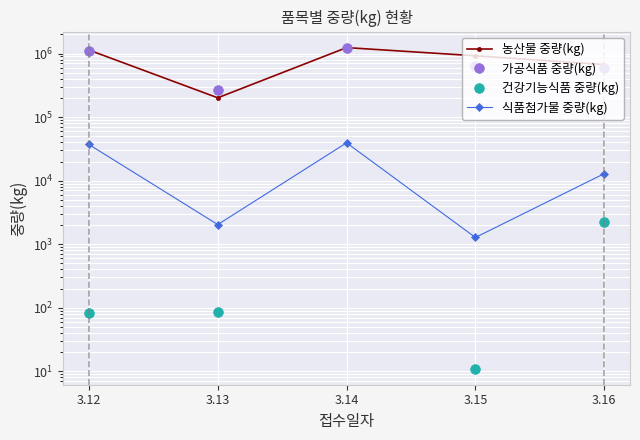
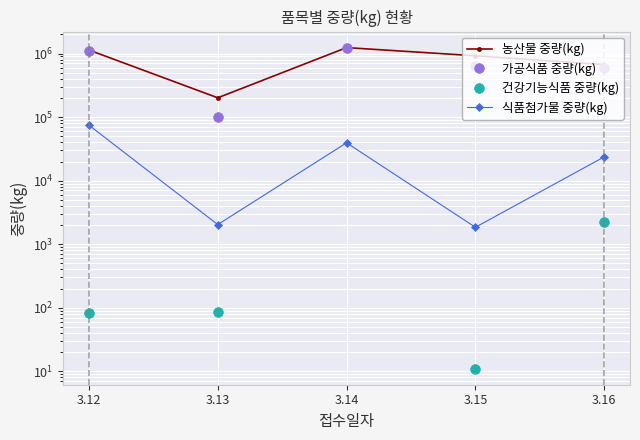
식품첨가물 중량(kg), 3.12: 40000 -> 70000
가공식품 중량(kg), 3.13: 260000 -> 100000
식품첨가물 중량(kg), 3.15: 1300 -> 1800
식품첨가물 중량(kg), 3.16: 13000 -> 24000
